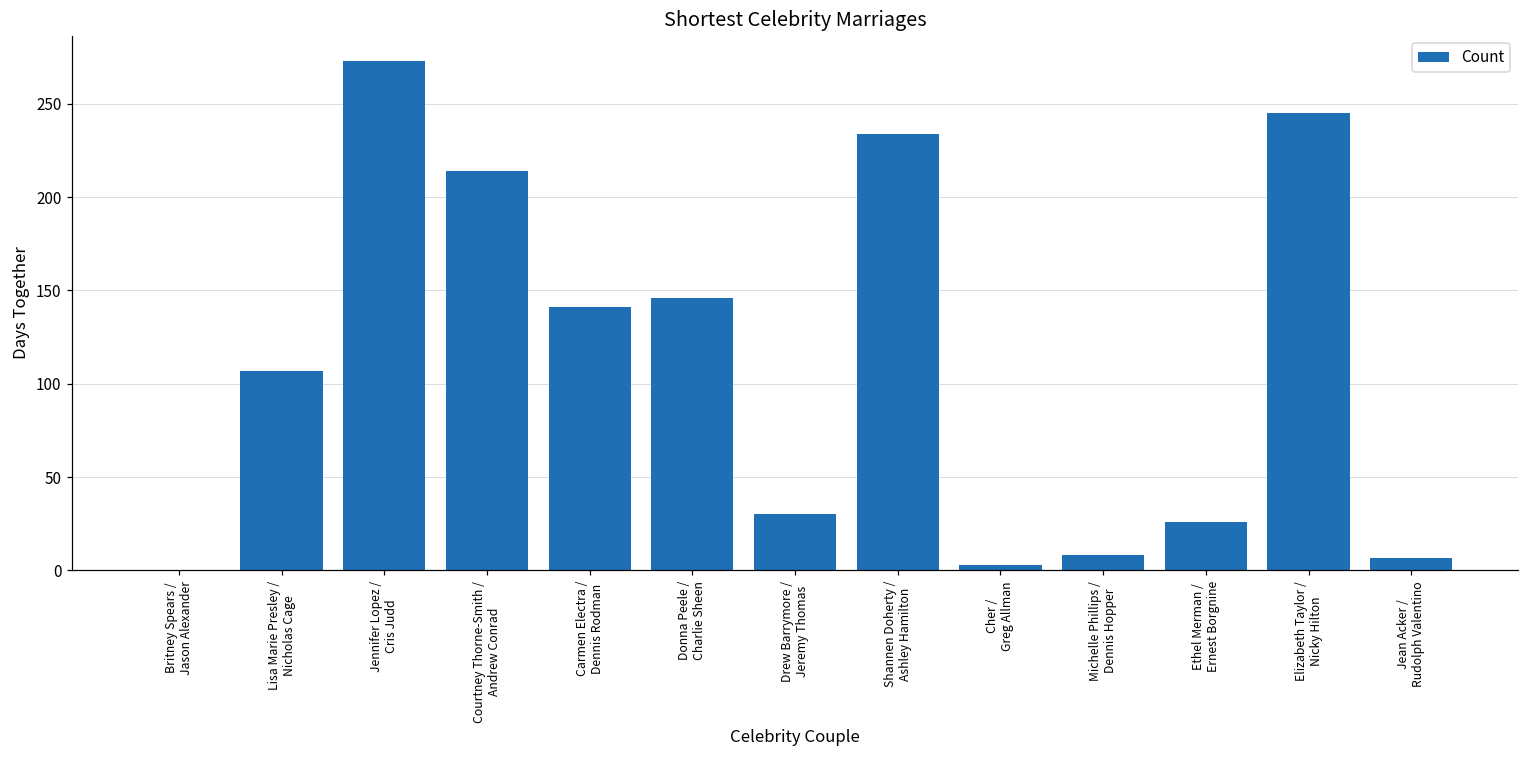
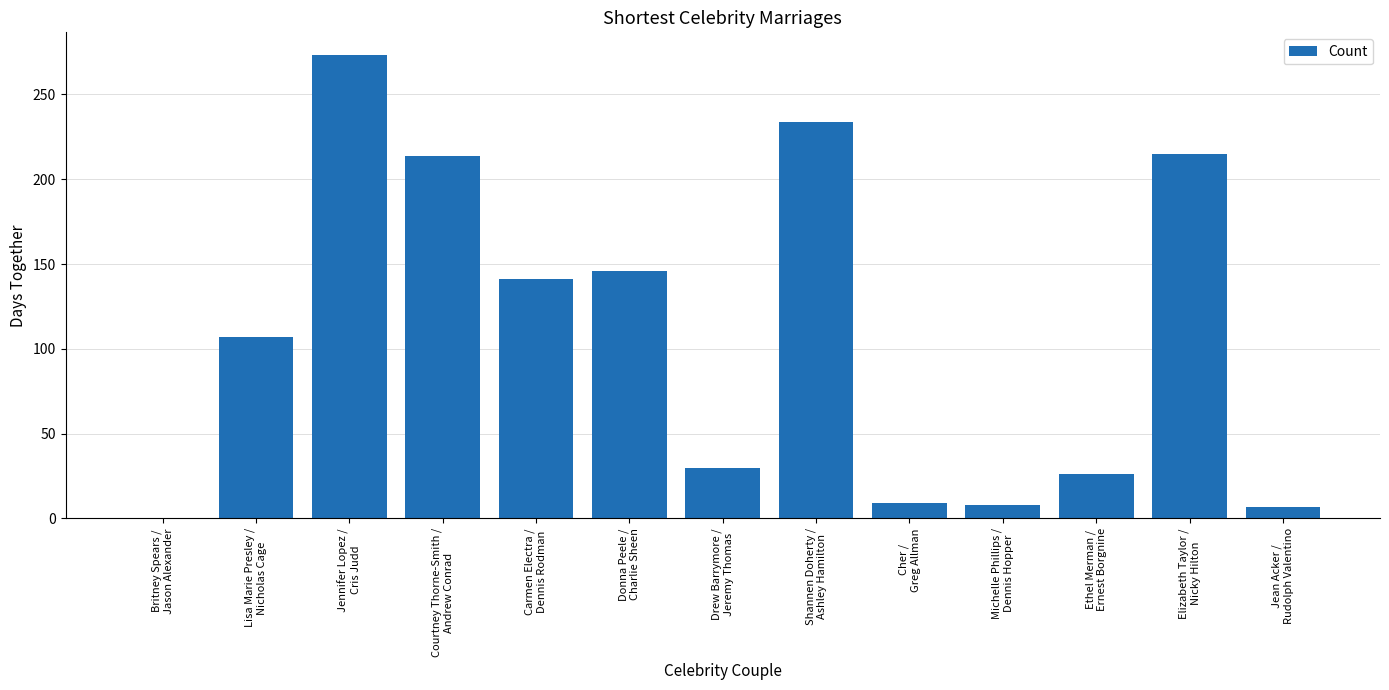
Cher / Greg Allman: 3 -> 9
Elizabeth Taylor / Nicky Hilton: 245 -> 215
